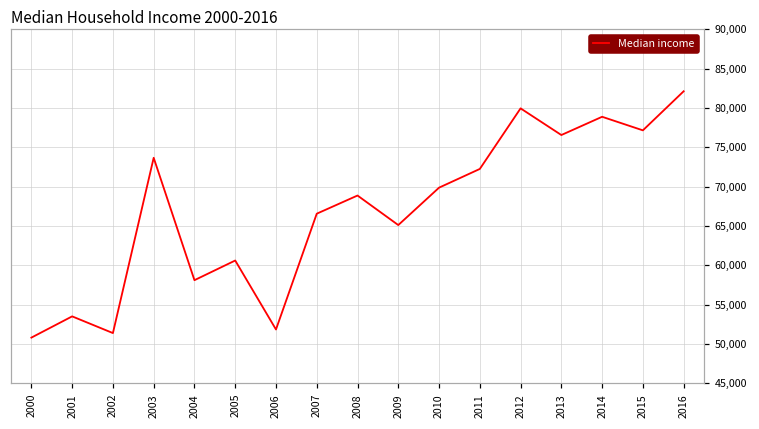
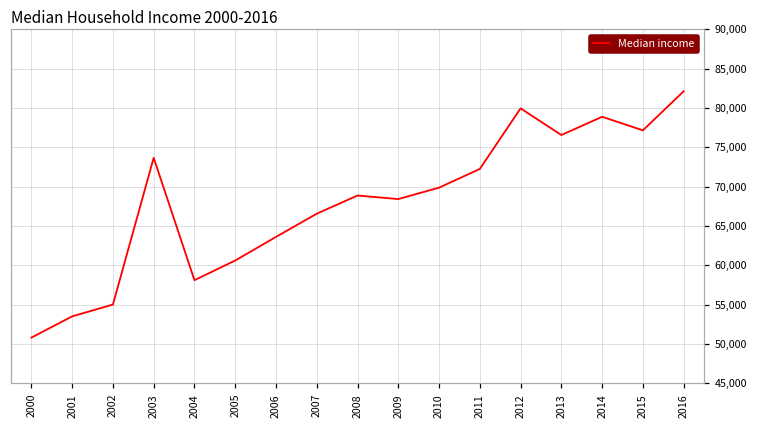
2002: 51,000 -> 55,000
2006: 52,000 -> 64,000
2009: 65,000 -> 68,000
